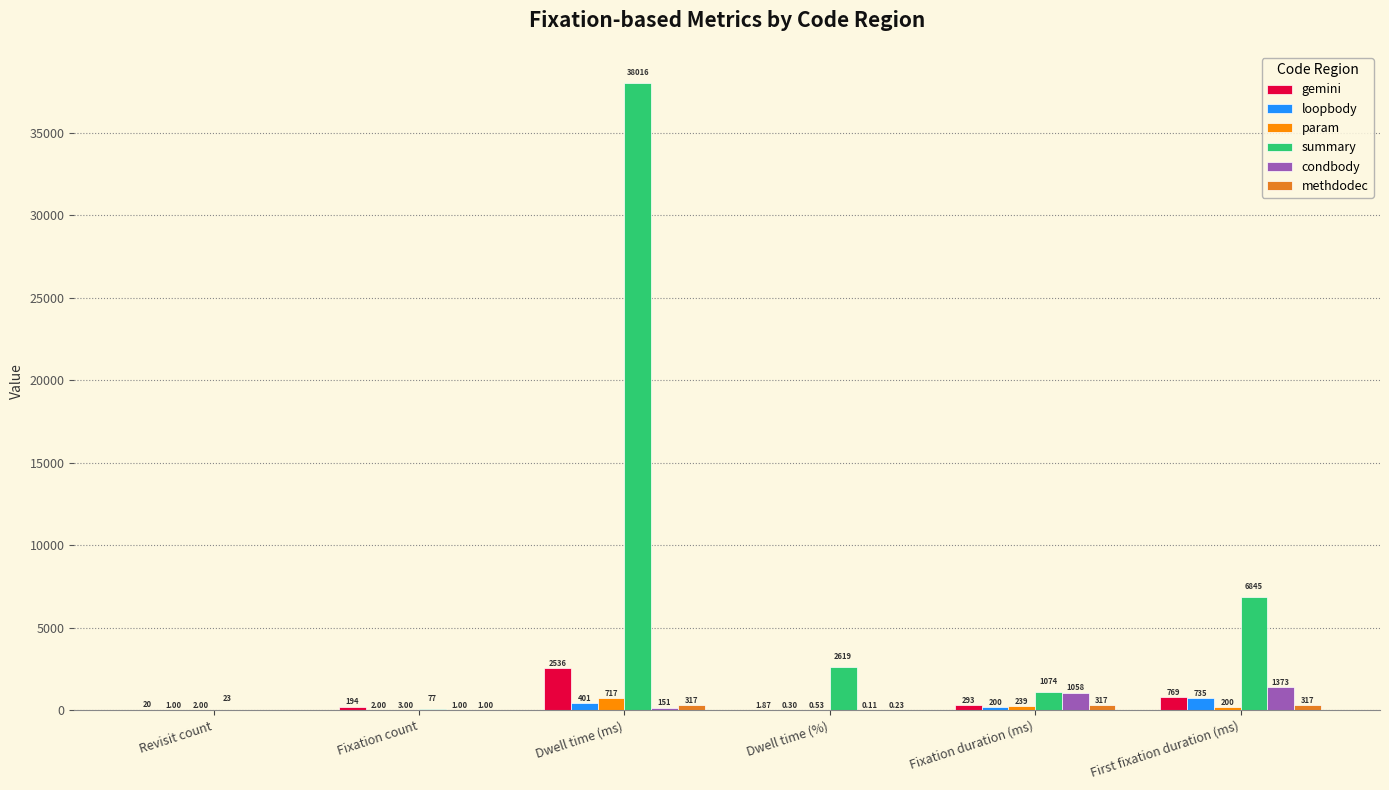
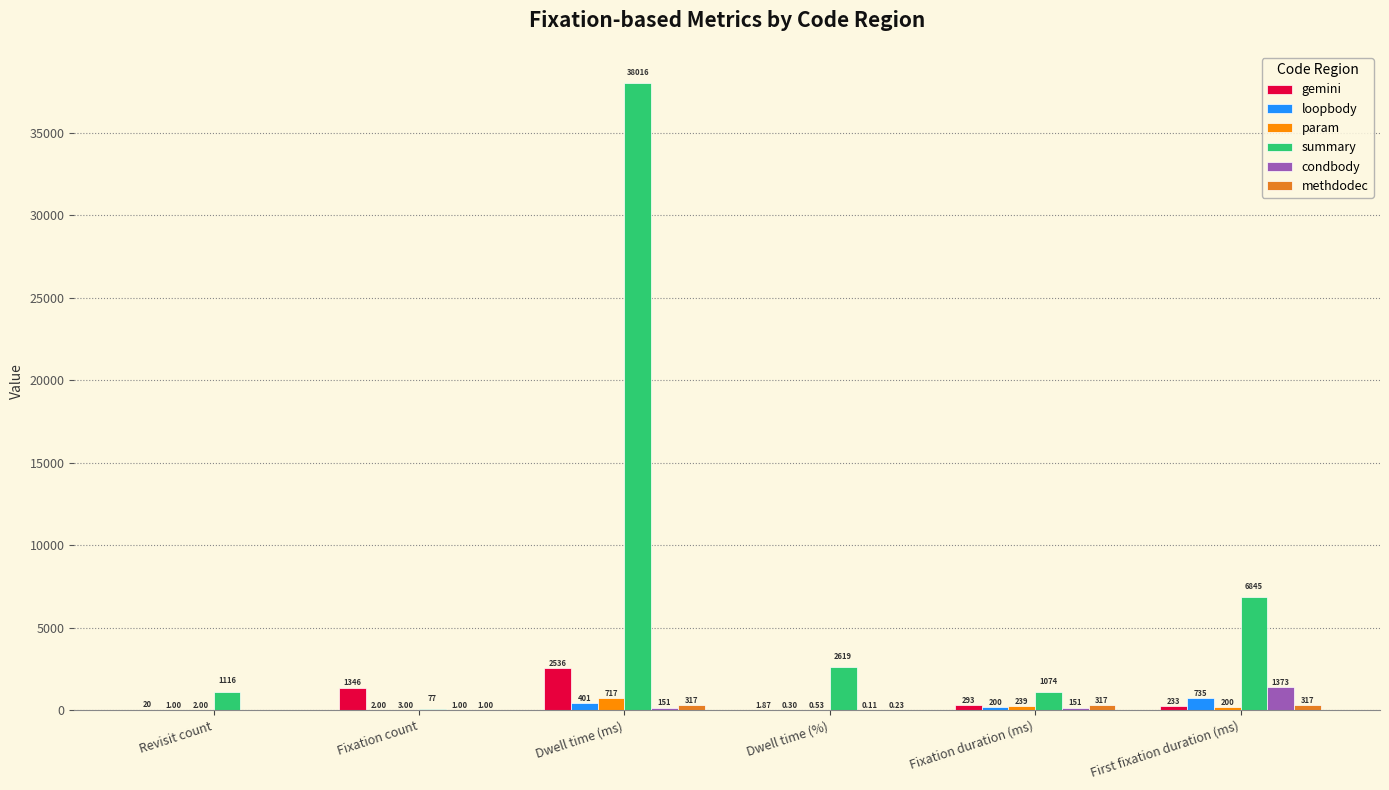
summary, Revisit count: 23 -> 1116
gemini, Fixation count: 194 -> 1346
condbody, Fixation duration (ms): 1058 -> 151
gemini, First fixation duration (ms): 769 -> 233
